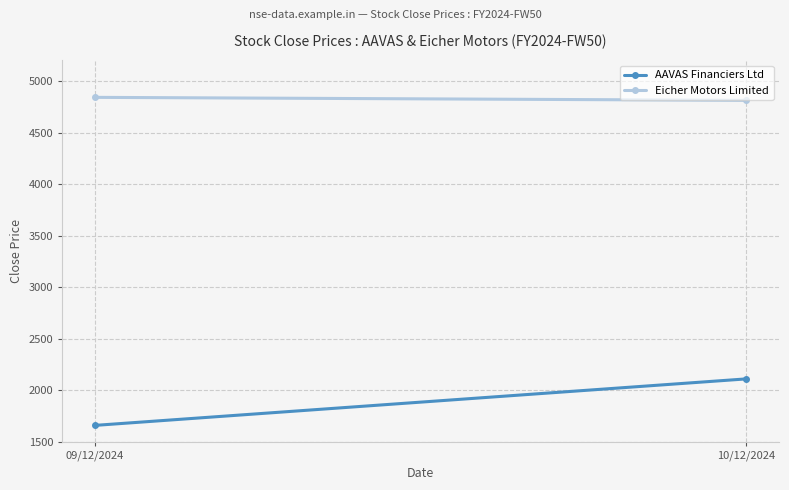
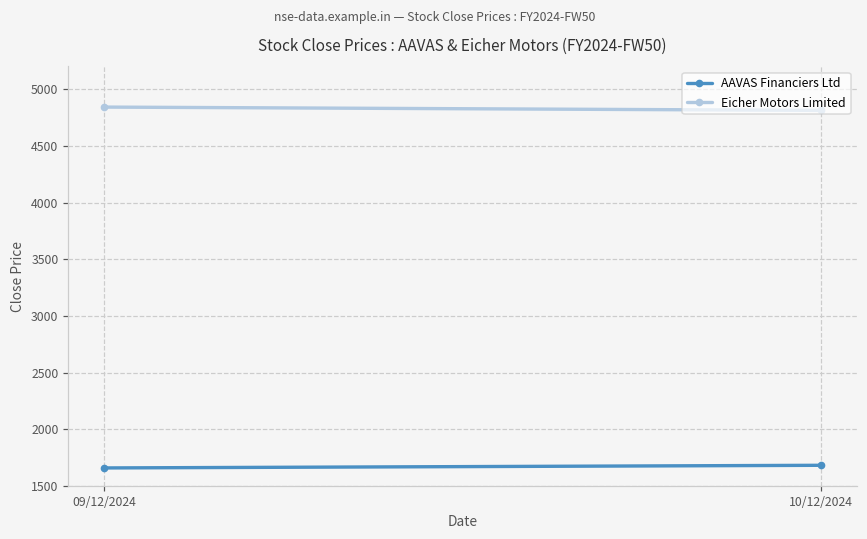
AAVAS Financiers Ltd, 10/12/2024: 2110 -> 1680
